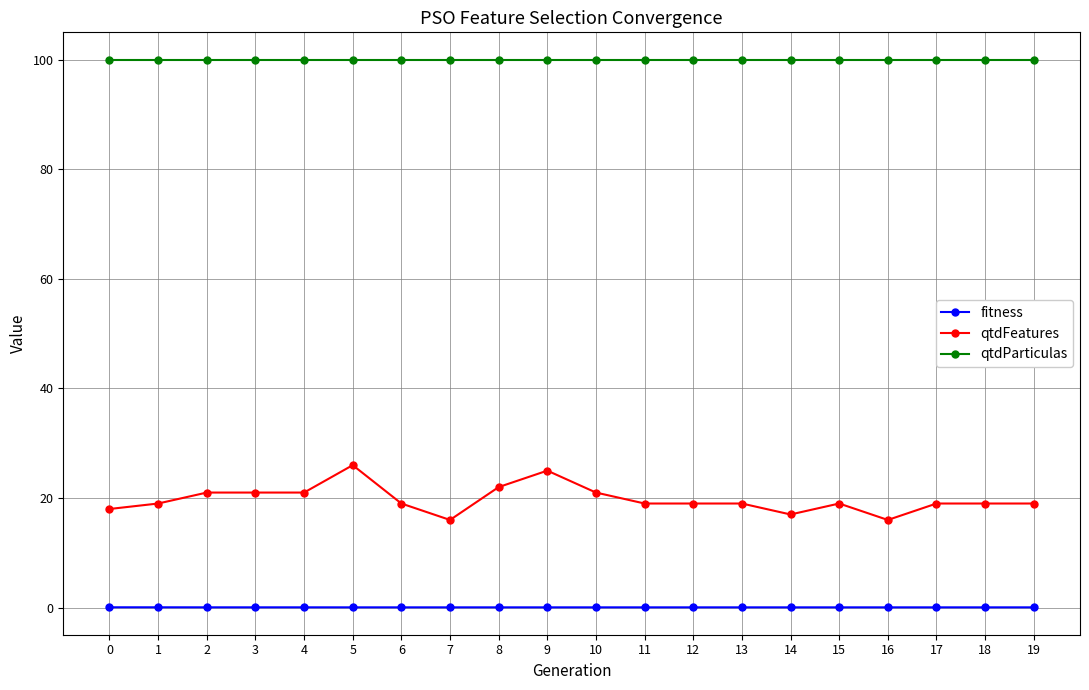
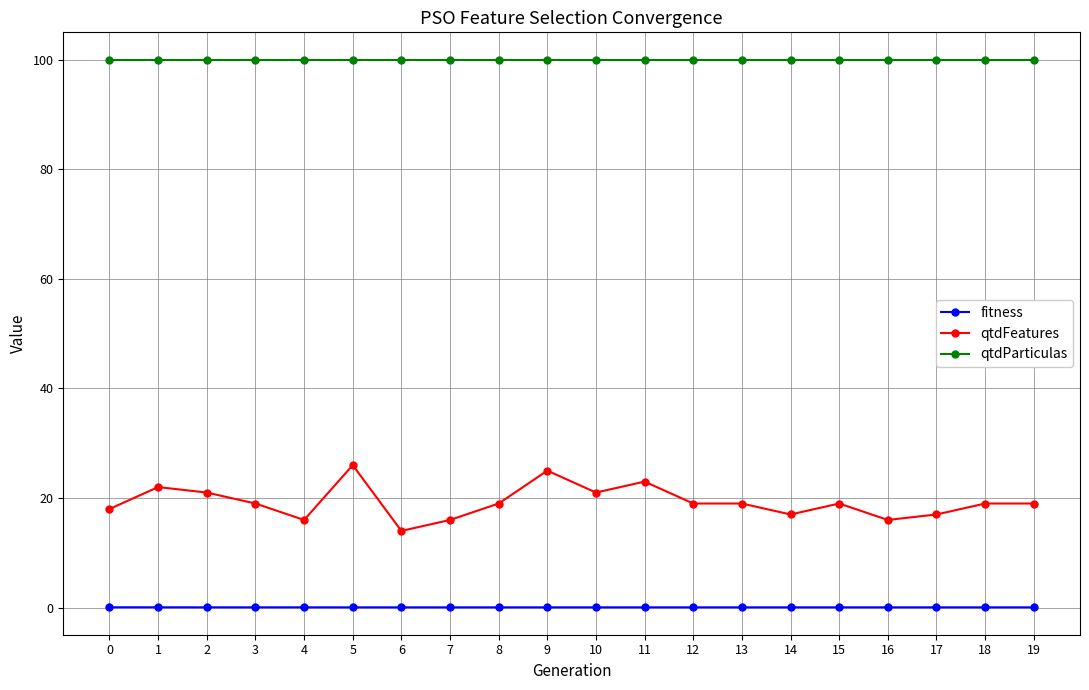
qtdFeatures, 1: 19 -> 22
qtdFeatures, 3: 21 -> 19
qtdFeatures, 4: 21 -> 16
qtdFeatures, 6: 19 -> 14
qtdFeatures, 8: 22 -> 19
qtdFeatures, 11: 19 -> 23
qtdFeatures, 17: 19 -> 17
